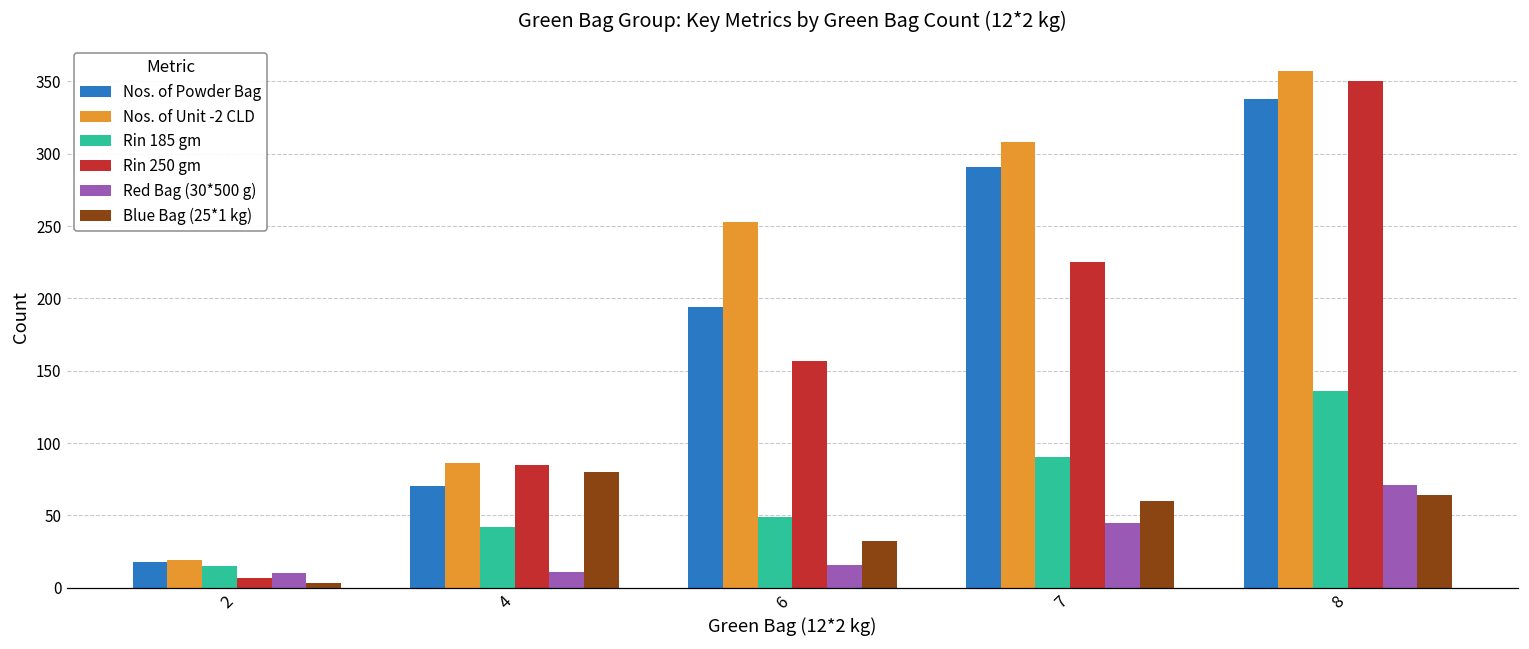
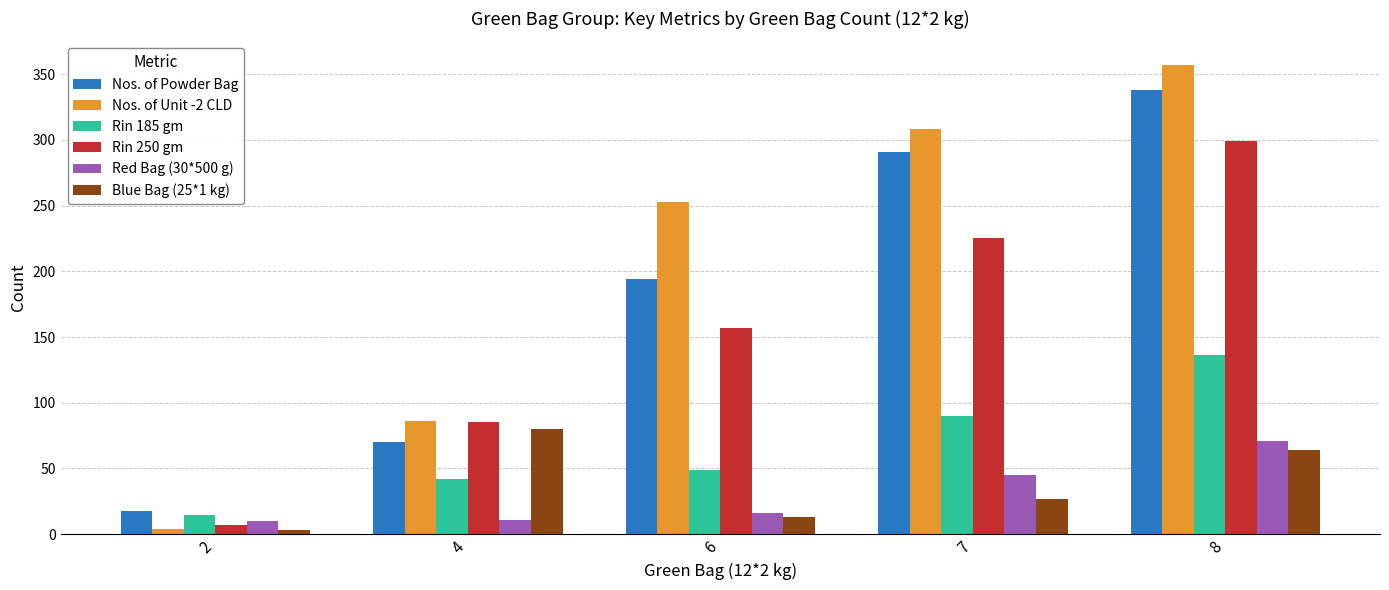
Nos. of Unit -2 CLD, 2: 19 -> 4
Blue Bag (25*1 kg), 6: 32 -> 13
Blue Bag (25*1 kg), 7: 60 -> 27
Rin 250 gm, 8: 350 -> 299
